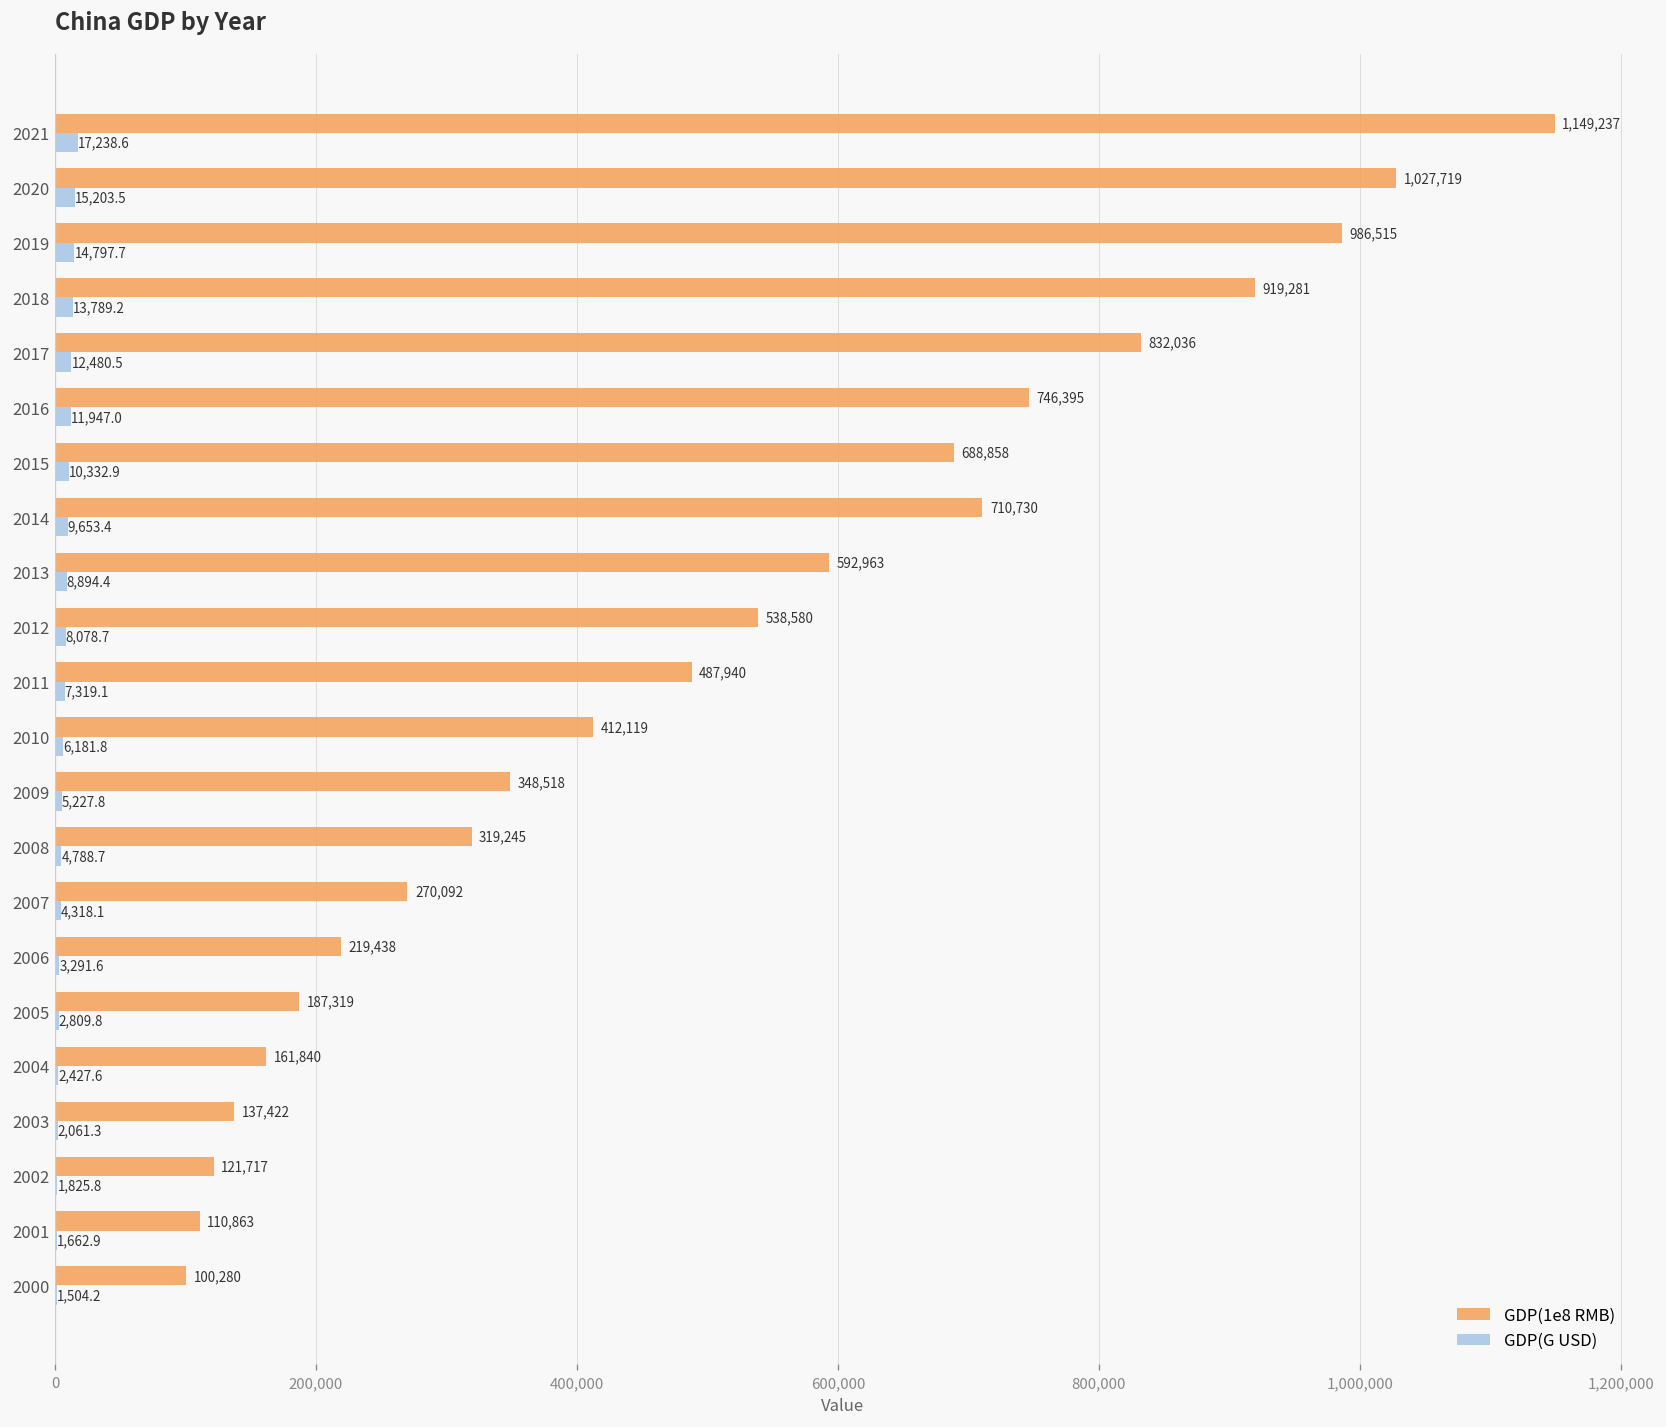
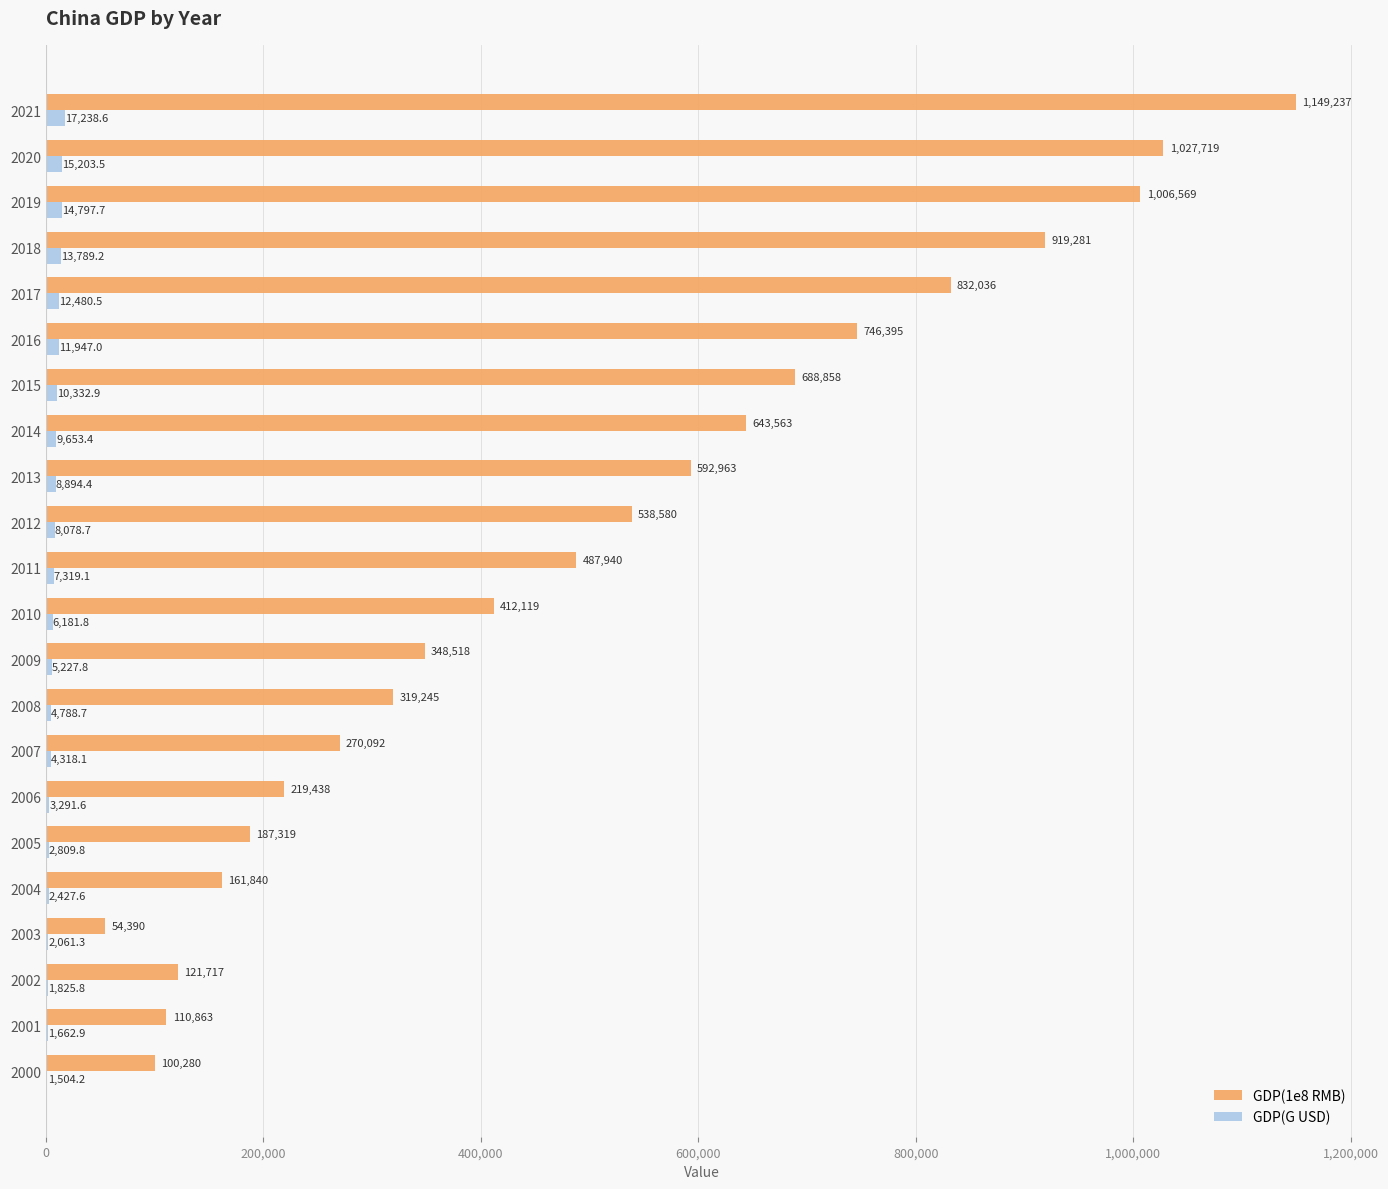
GDP(1e8 RMB), 2019: 986,515 -> 1,006,569
GDP(1e8 RMB), 2014: 710,730 -> 643,563
GDP(1e8 RMB), 2003: 137,422 -> 54,390
